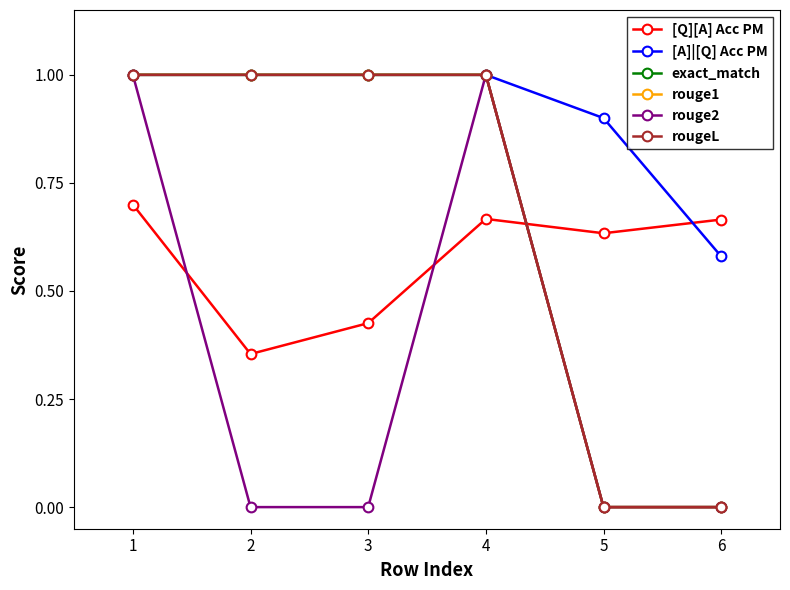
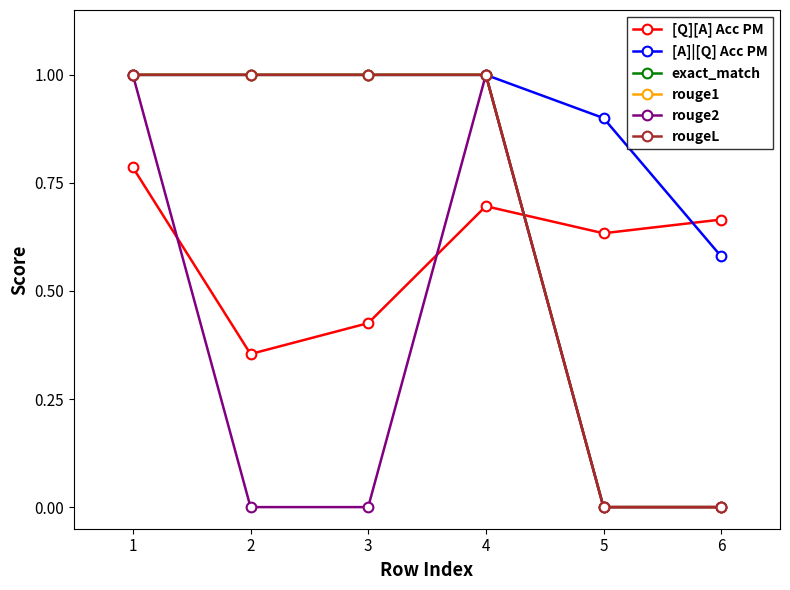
[Q][A] Acc PM, 1: 0.70 -> 0.79
[Q][A] Acc PM, 4: 0.67 -> 0.70
